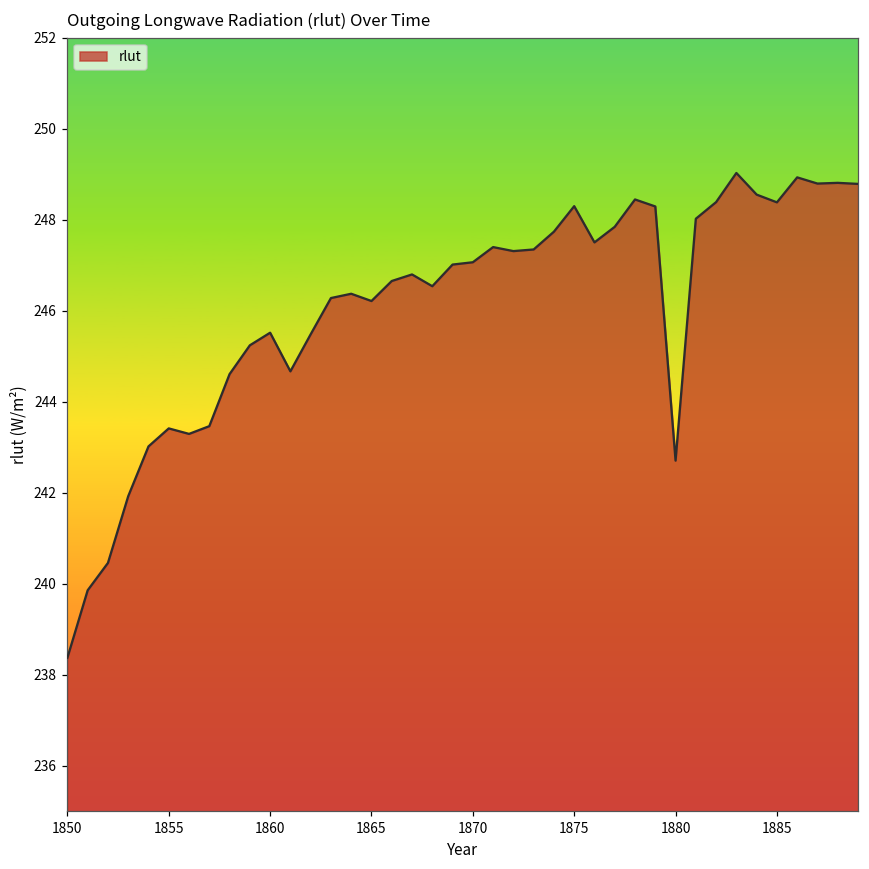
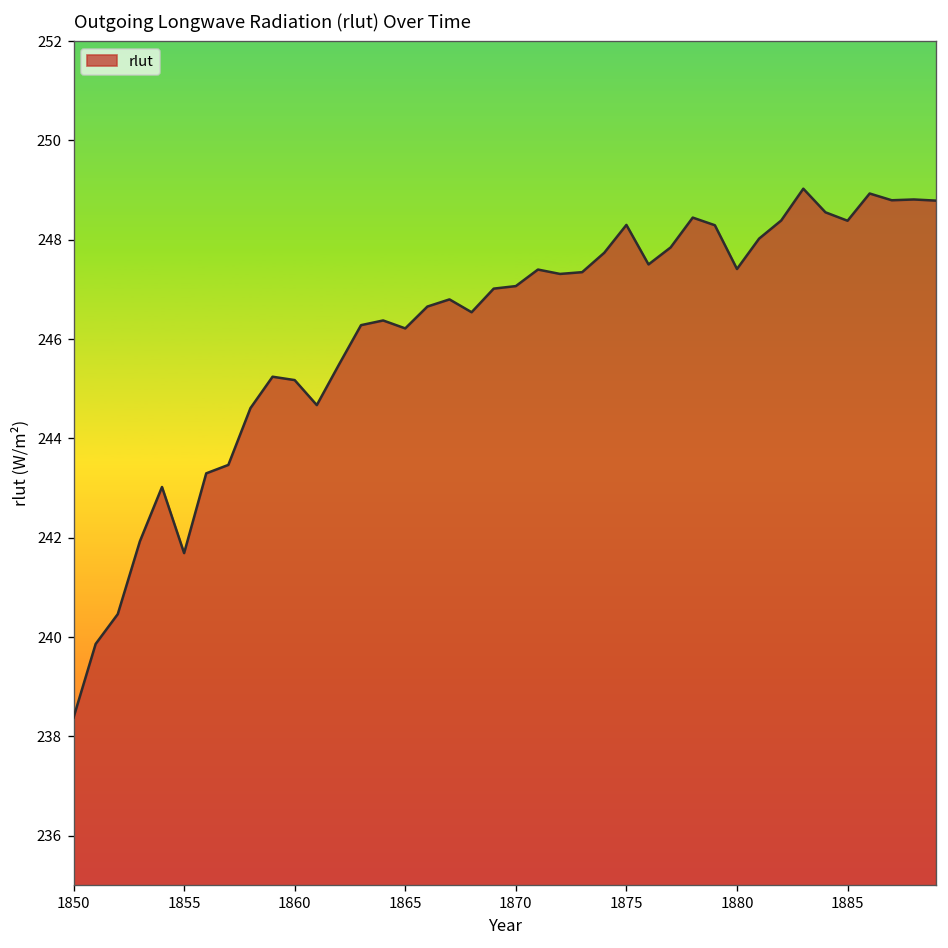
1855: 243.4 -> 241.7
1860: 245.5 -> 245.2
1880: 242.7 -> 247.4
